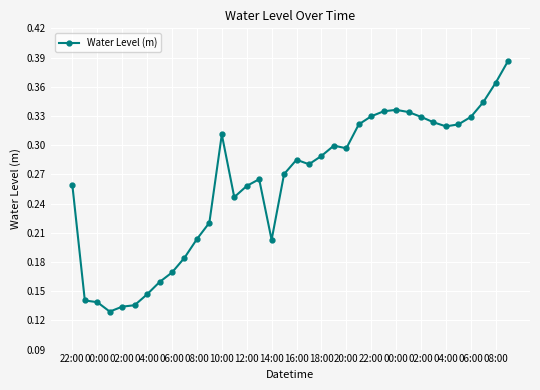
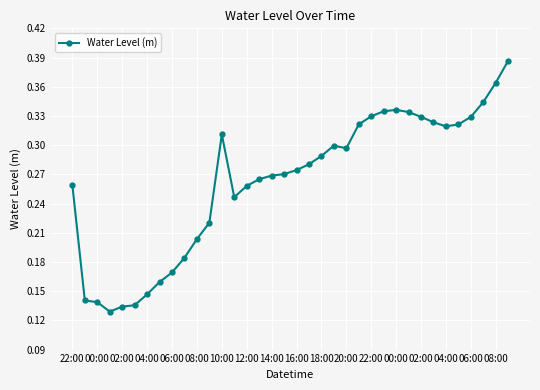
14:00: 0.20 -> 0.27
16:00: 0.28 -> 0.27
